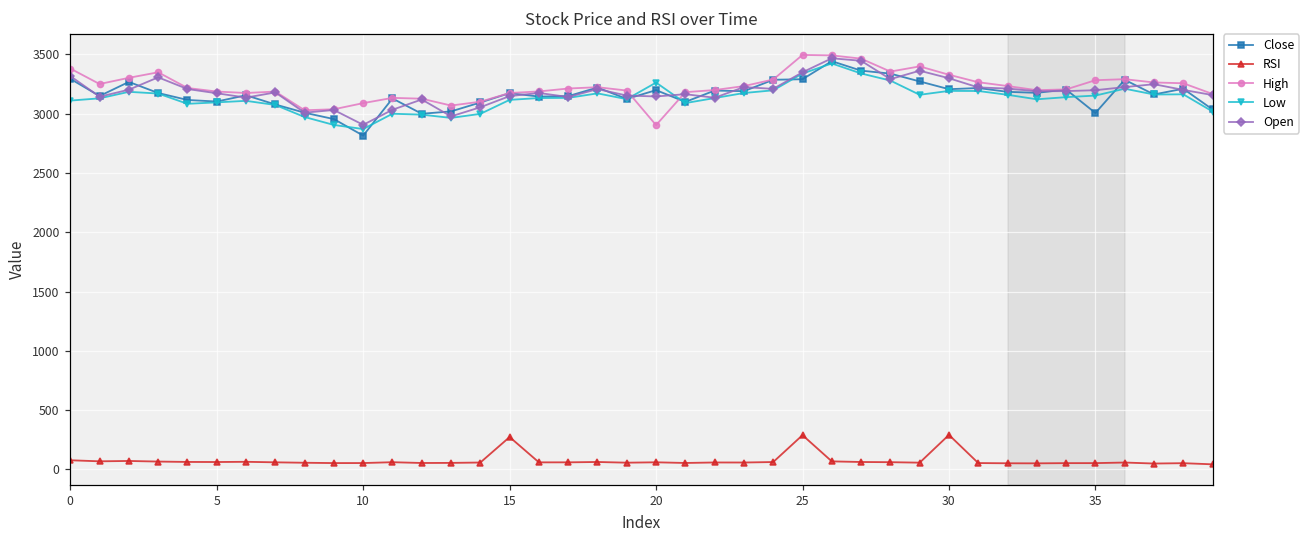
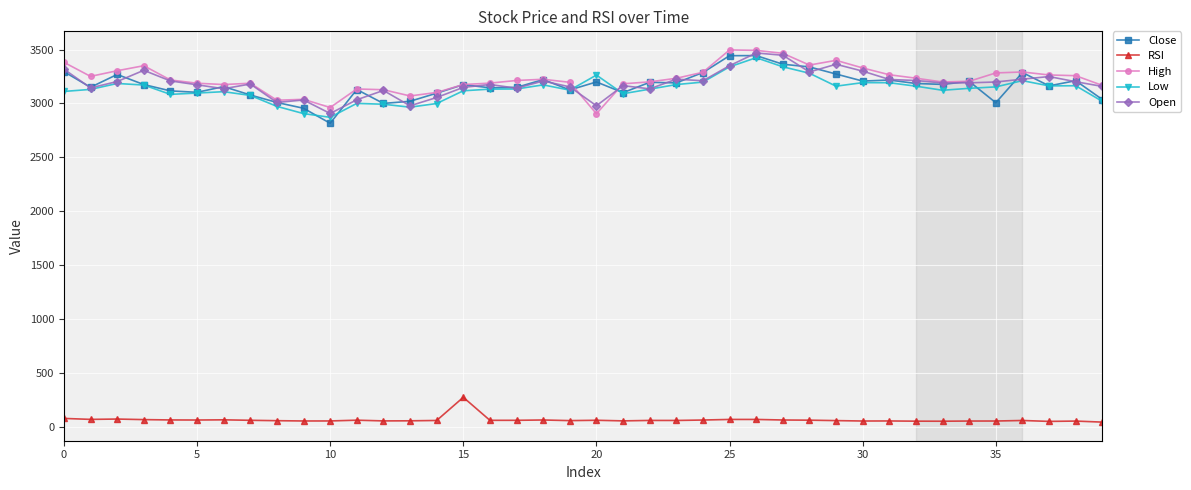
High, 10: 3090 -> 2960
Open, 20: 3150 -> 2980
Close, 25: 3290 -> 3440
RSI, 25: 290 -> 70
RSI, 30: 290 -> 50
